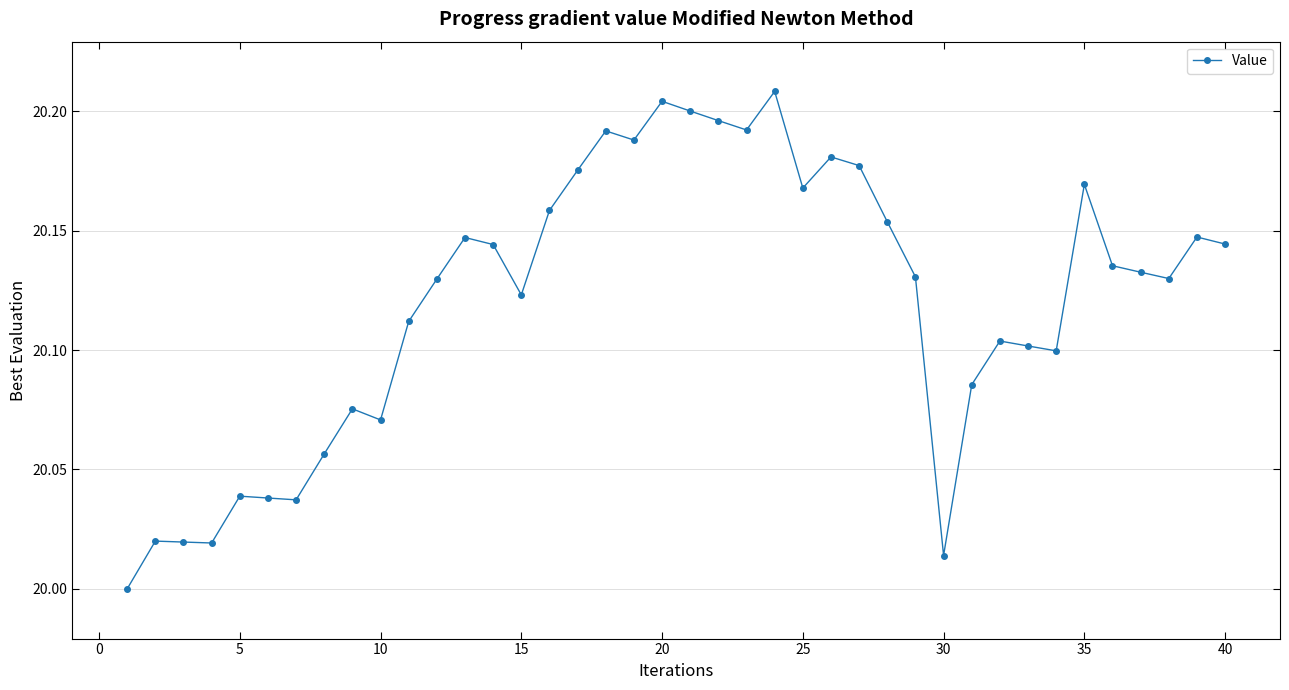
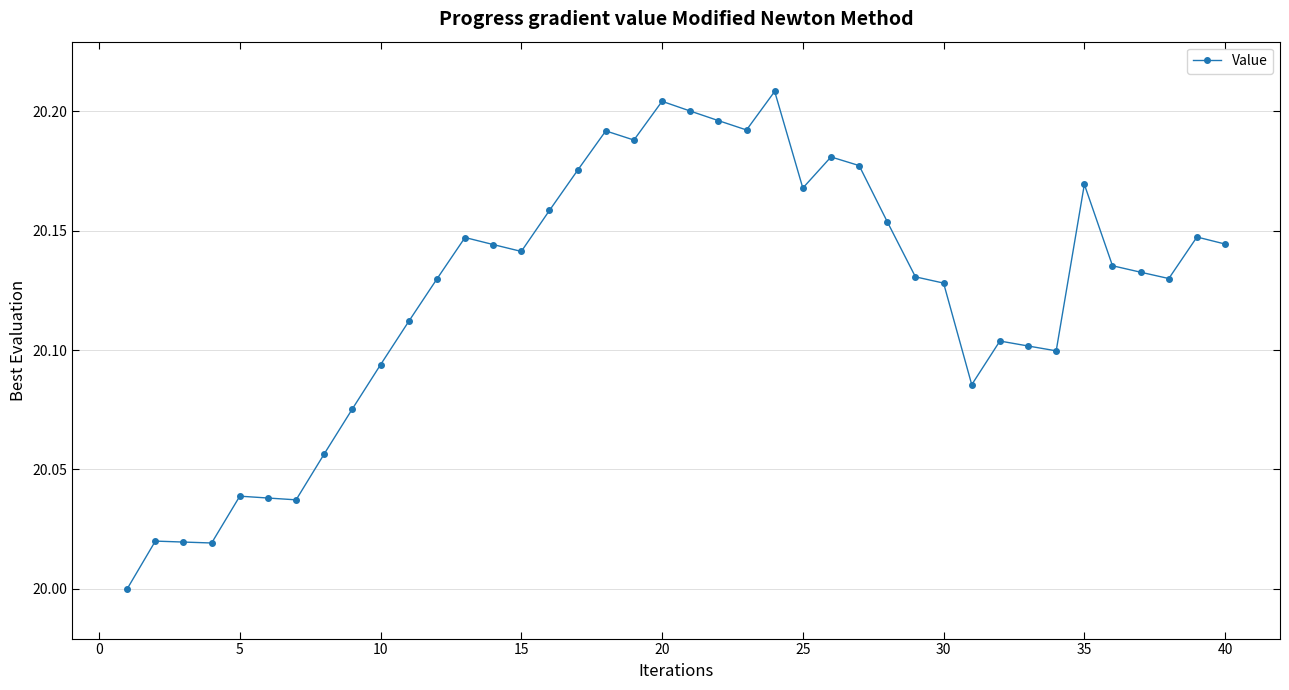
10: 20.071 -> 20.094
15: 20.123 -> 20.141
30: 20.014 -> 20.128
